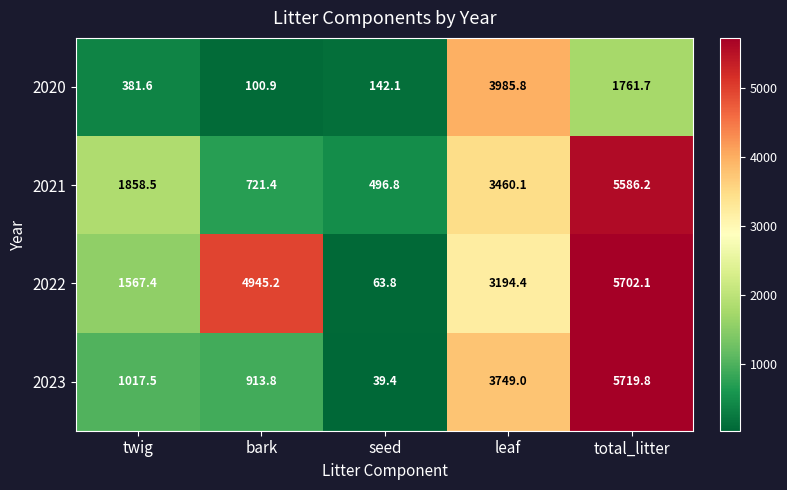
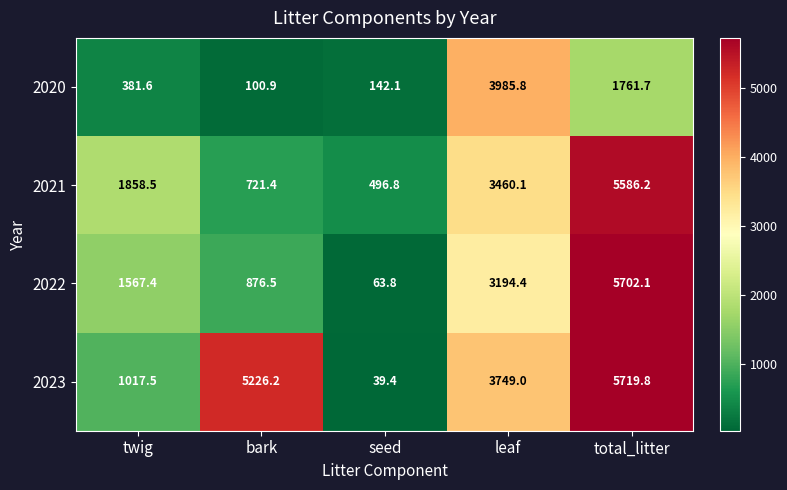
2022, bark: 4945.2 -> 876.5
2023, bark: 913.8 -> 5226.2
